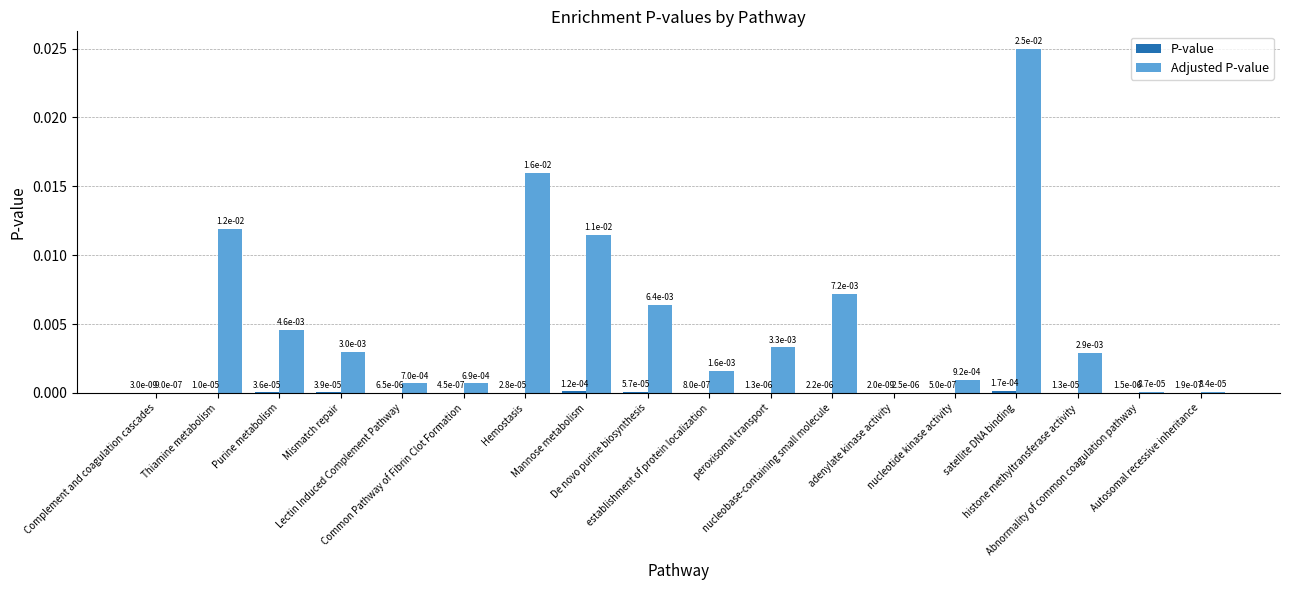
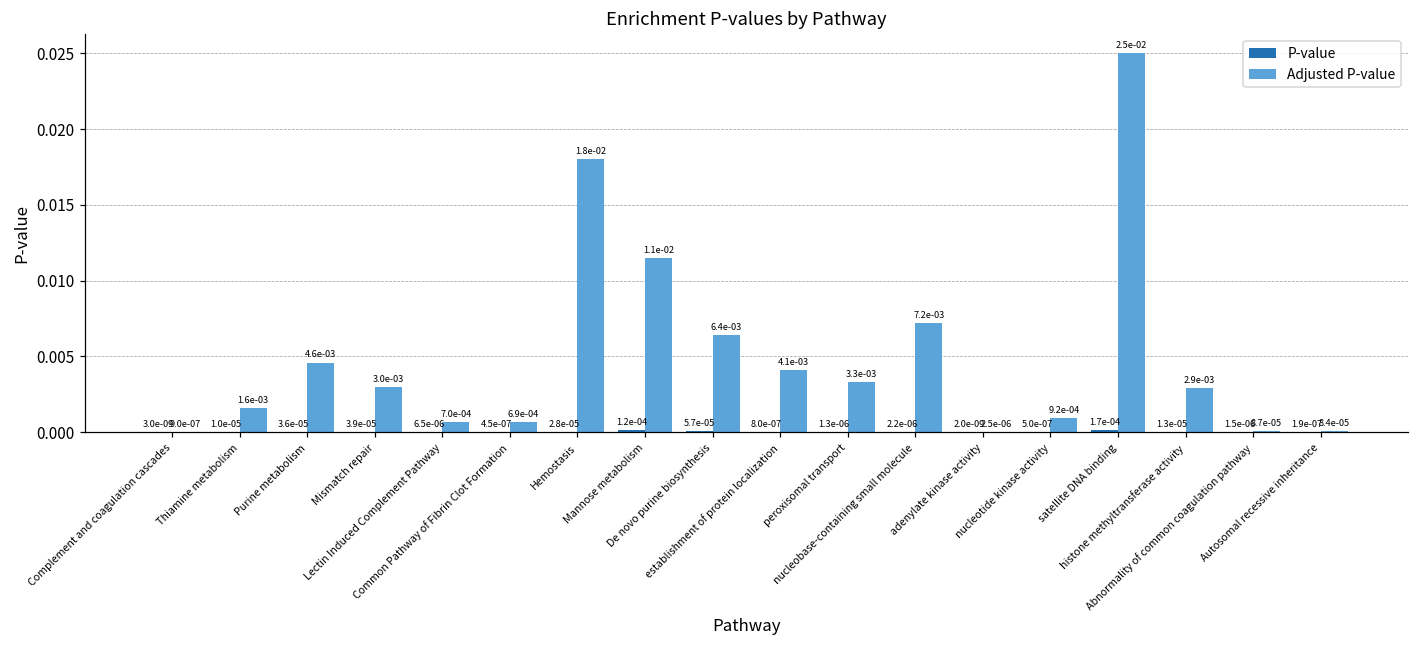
Adjusted P-value, Thiamine metabolism: 1.2e-02 -> 1.6e-03
Adjusted P-value, Hemostasis: 1.6e-02 -> 1.8e-02
Adjusted P-value, establishment of protein localization: 1.6e-03 -> 4.1e-03
